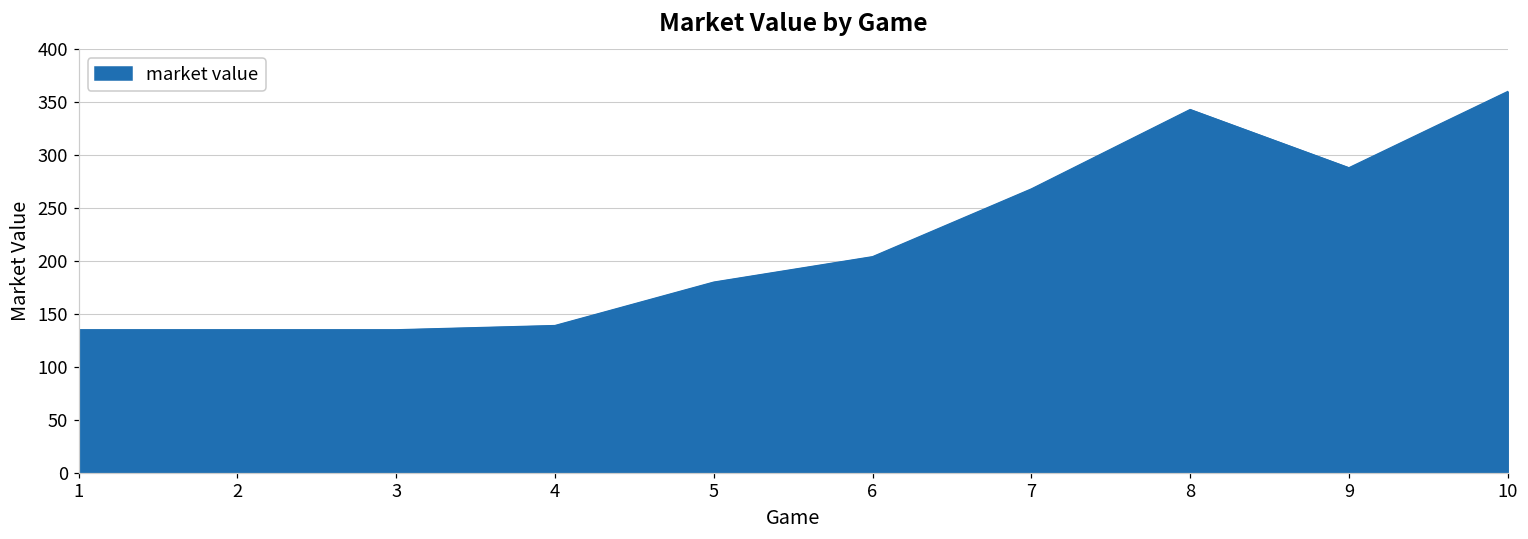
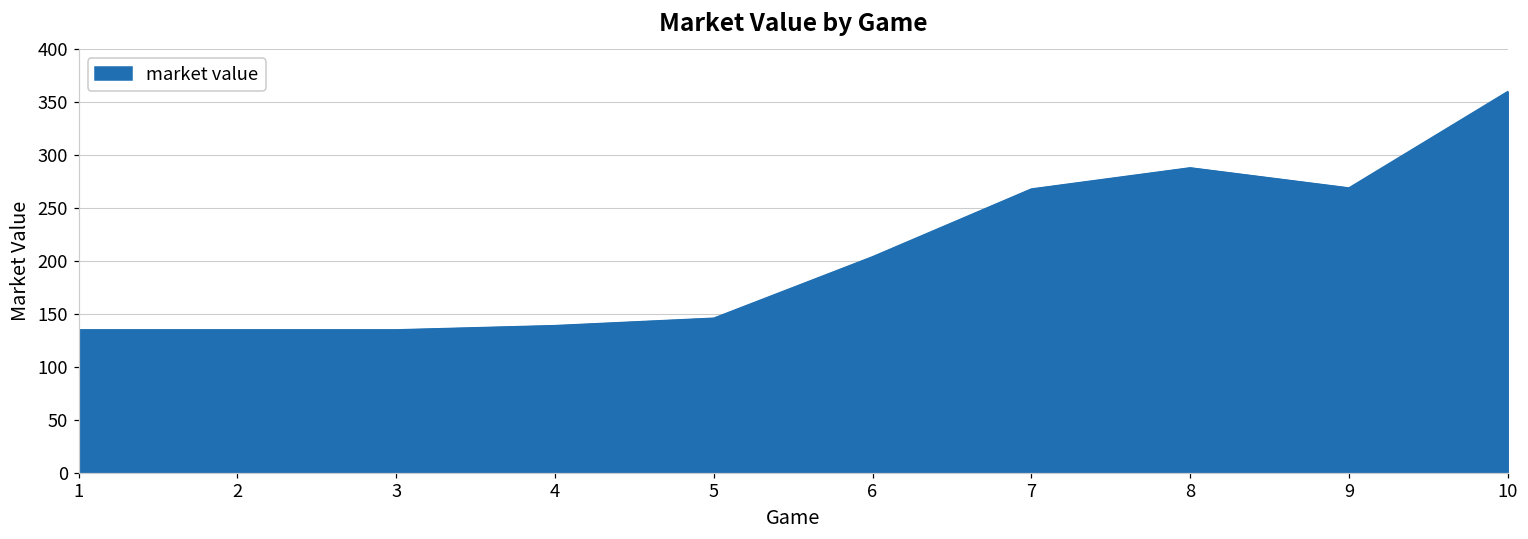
5: 180 -> 150
8: 340 -> 290
9: 290 -> 270
